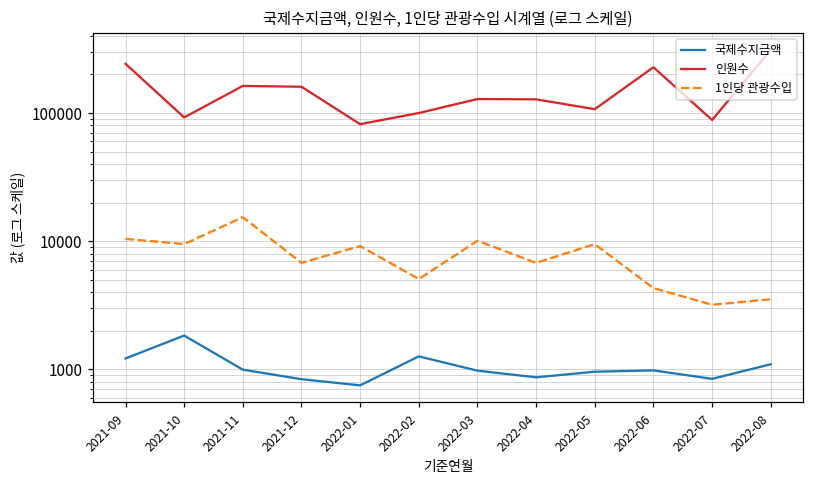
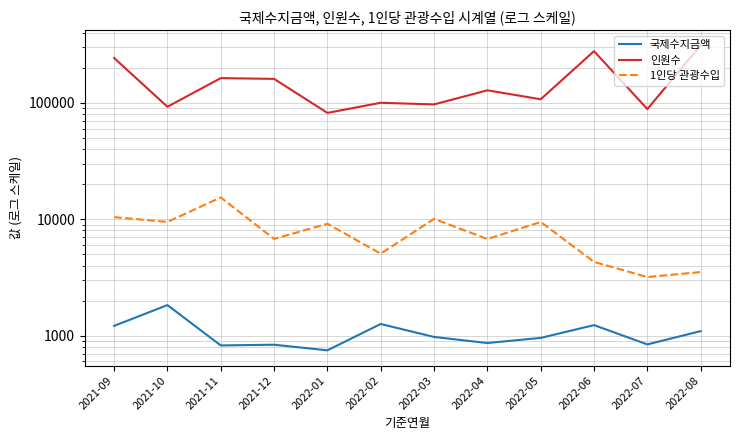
국제수지금액, 2021-11: 1000 -> 800
인원수, 2022-03: 130000 -> 100000
국제수지금액, 2022-06: 1000 -> 1200
인원수, 2022-06: 230000 -> 280000
